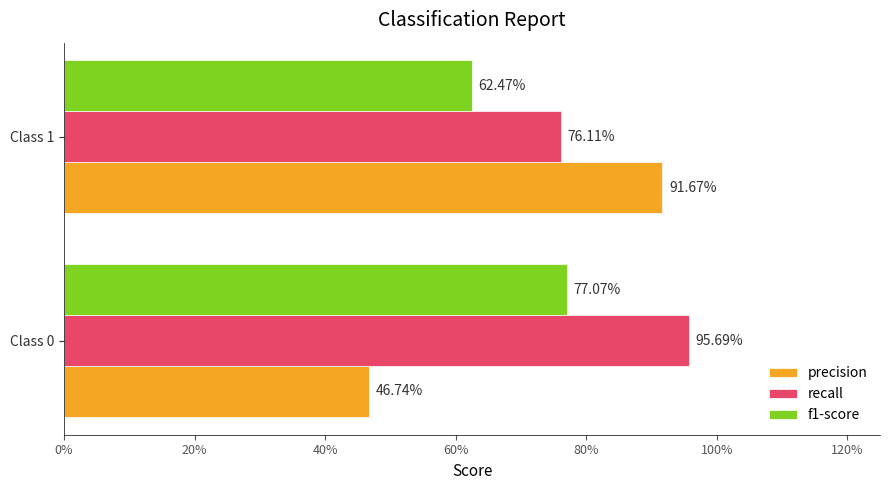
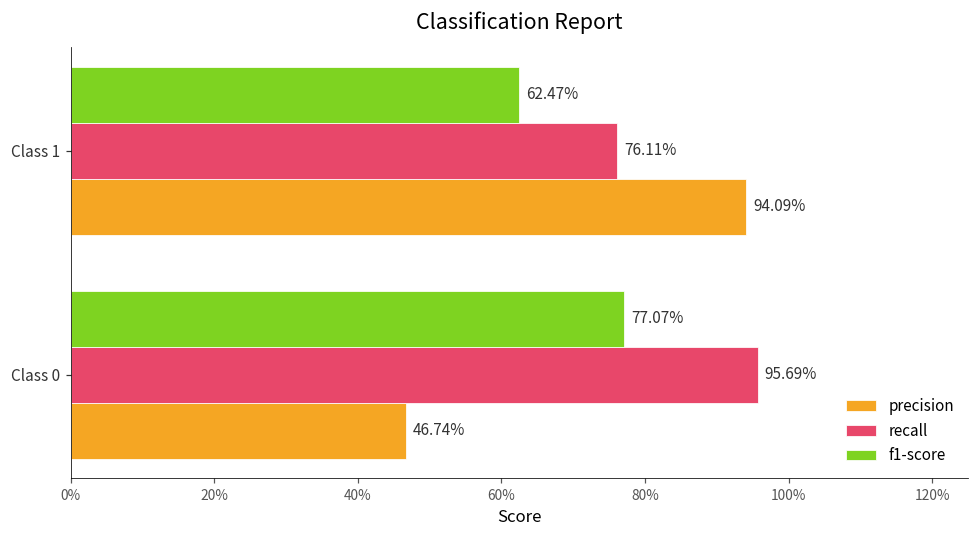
precision, Class 1: 91.67% -> 94.09%
